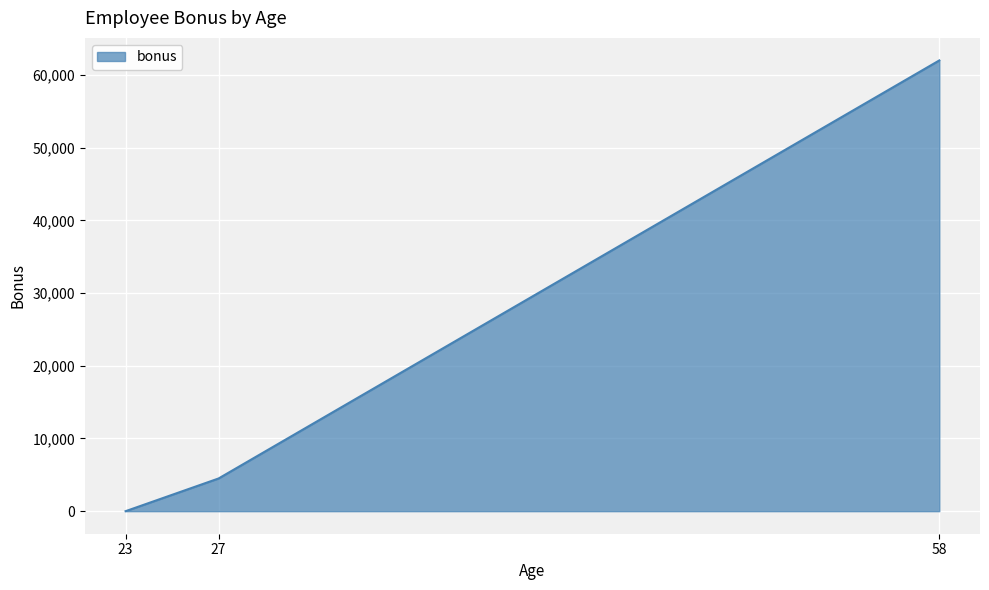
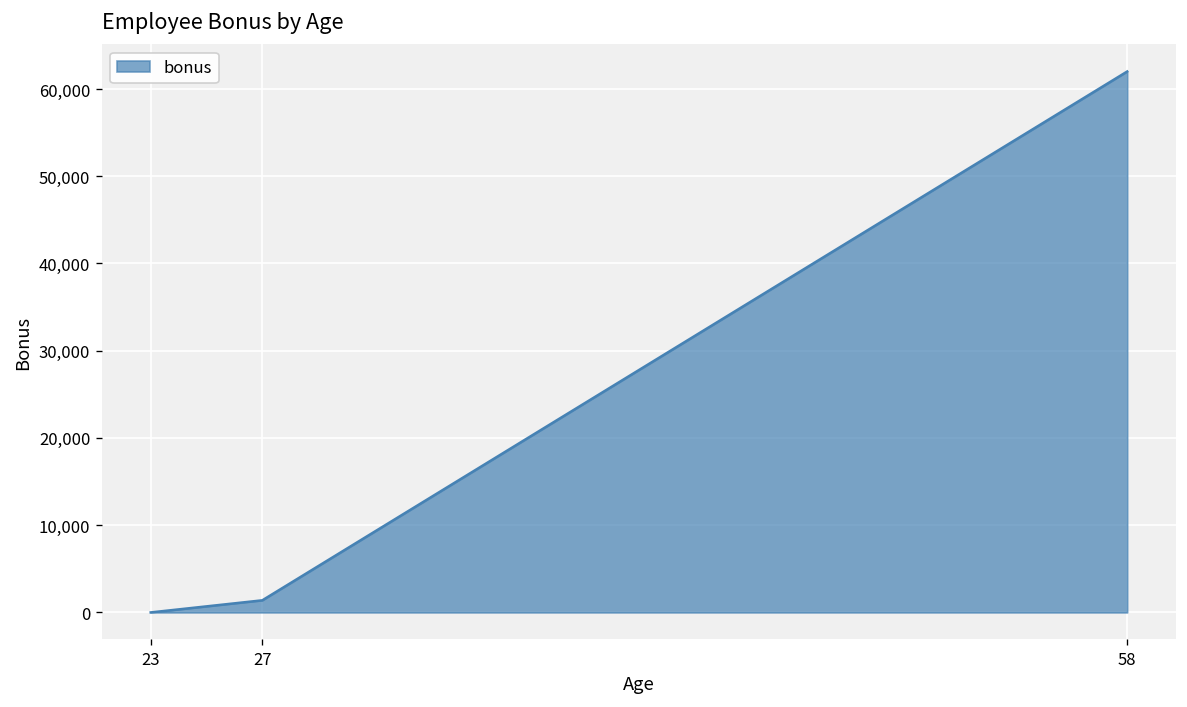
27: 5,000 -> 1,000
